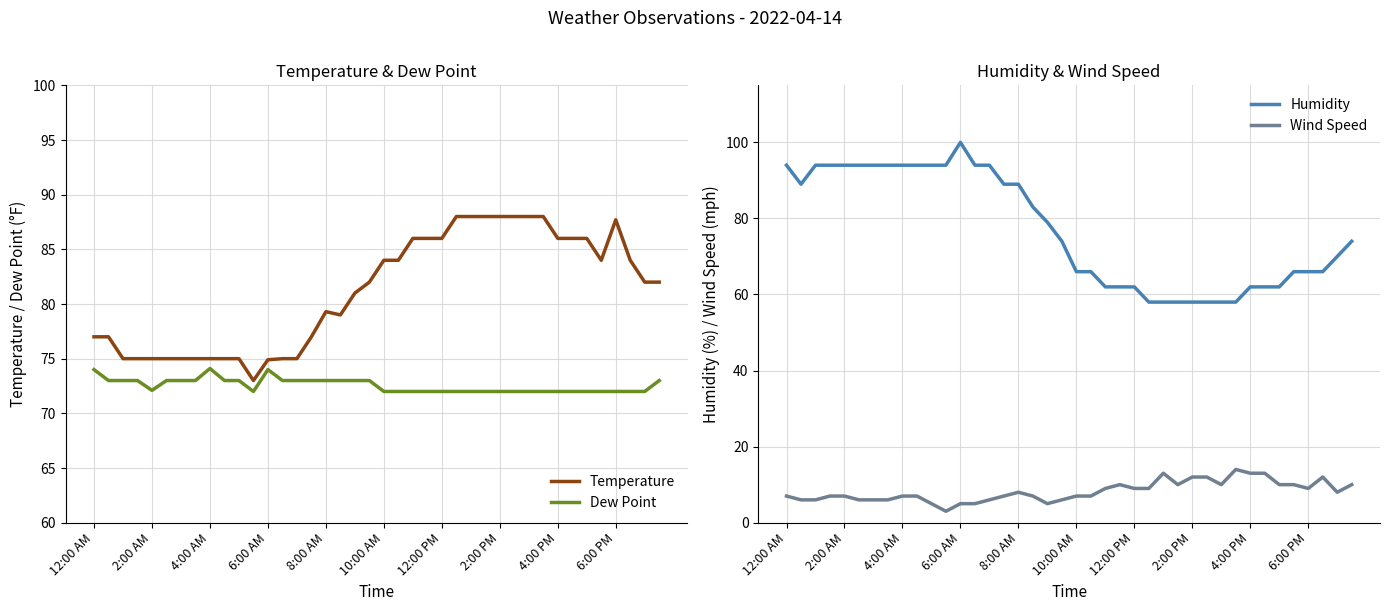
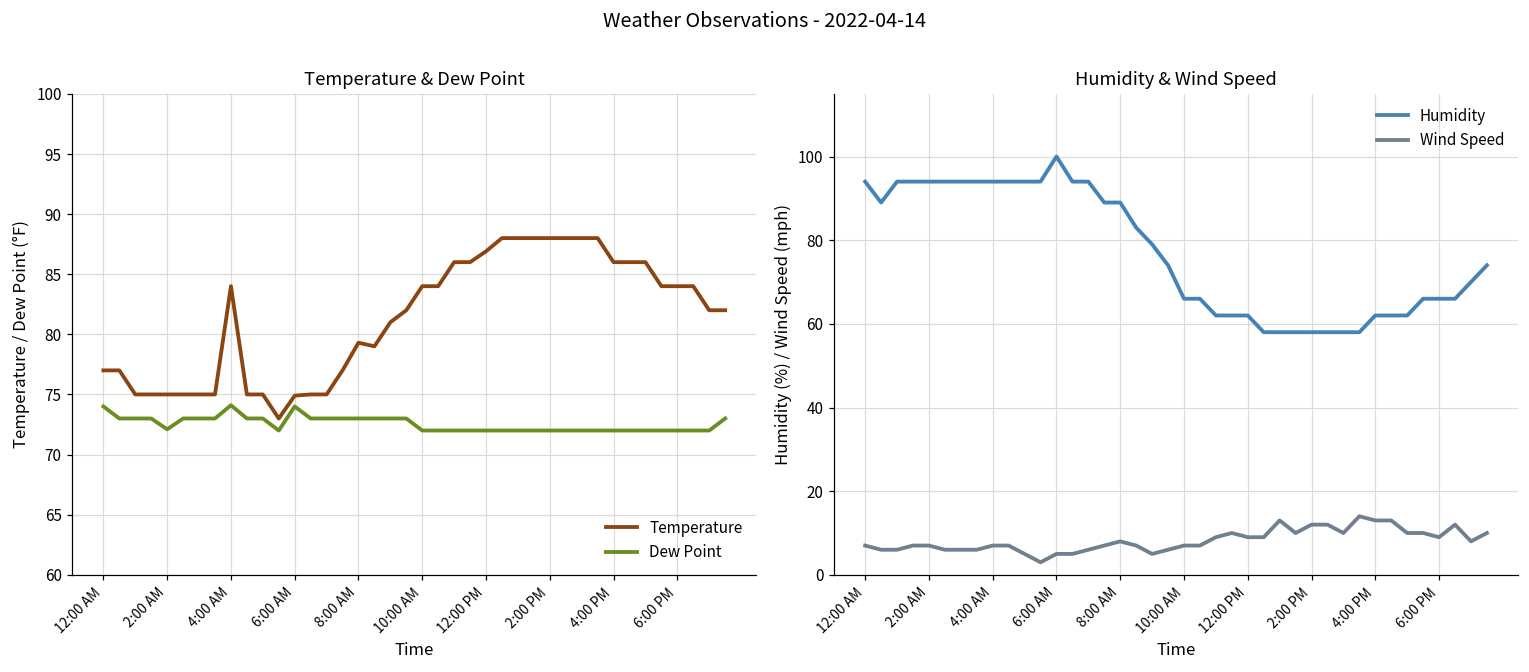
Temperature & Dew Point, Temperature, 4:00 AM: 75 -> 84
Temperature & Dew Point, Temperature, 12:00 PM: 86.0 -> 86.9
Temperature & Dew Point, Temperature, 6:00 PM: 87.7 -> 84.0
